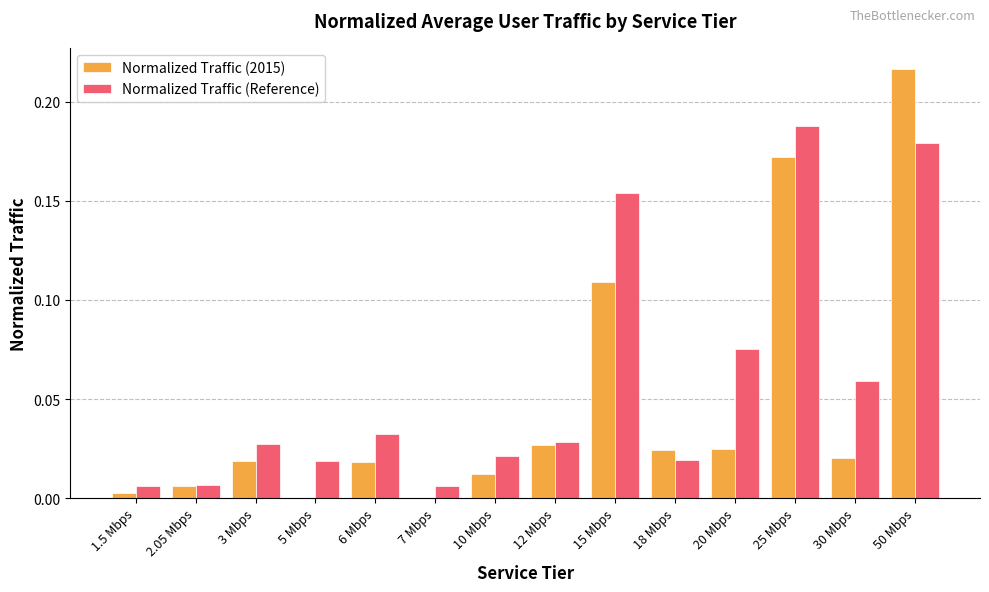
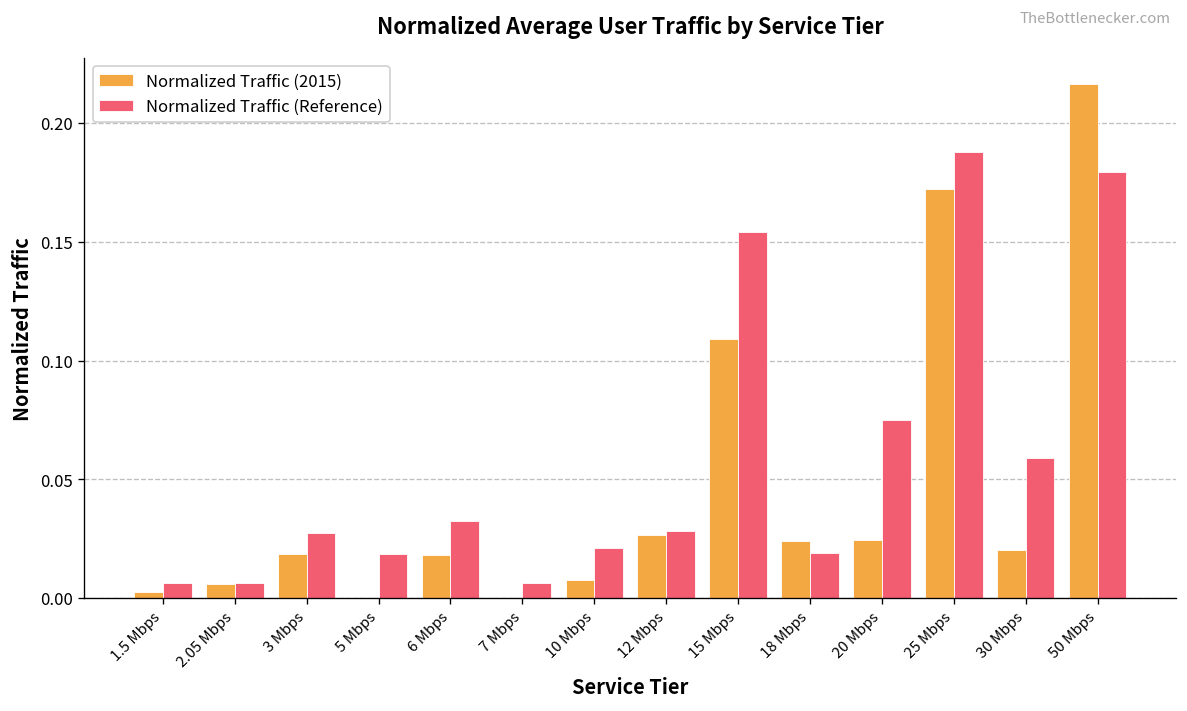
Normalized Traffic (2015), 10 Mbps: 0.012 -> 0.008
